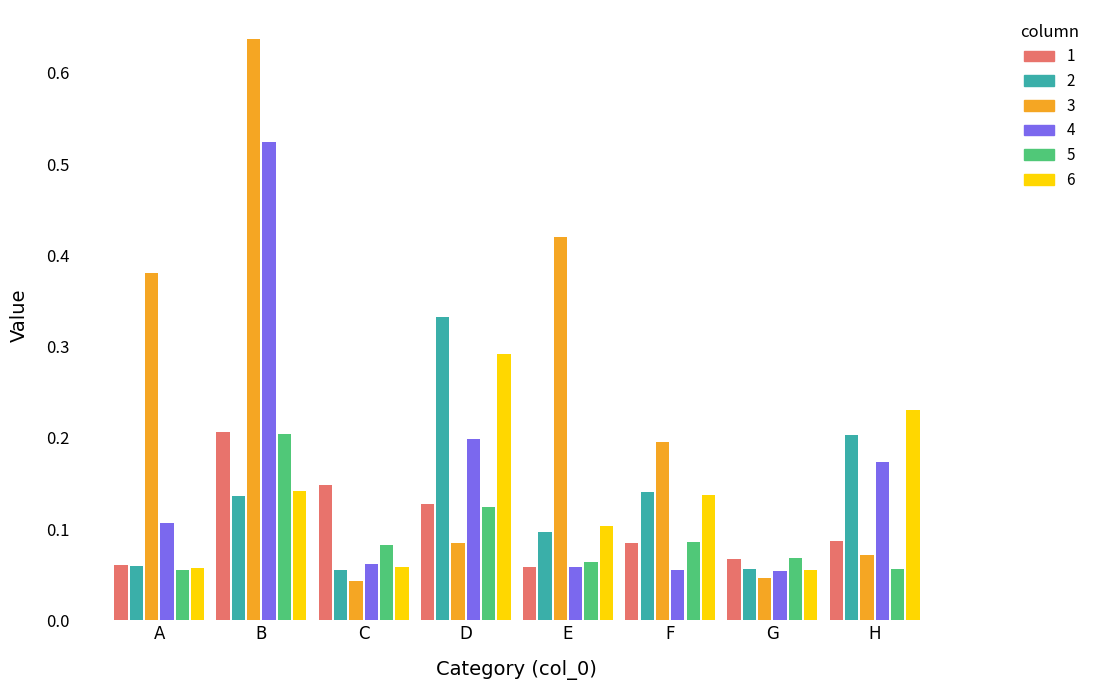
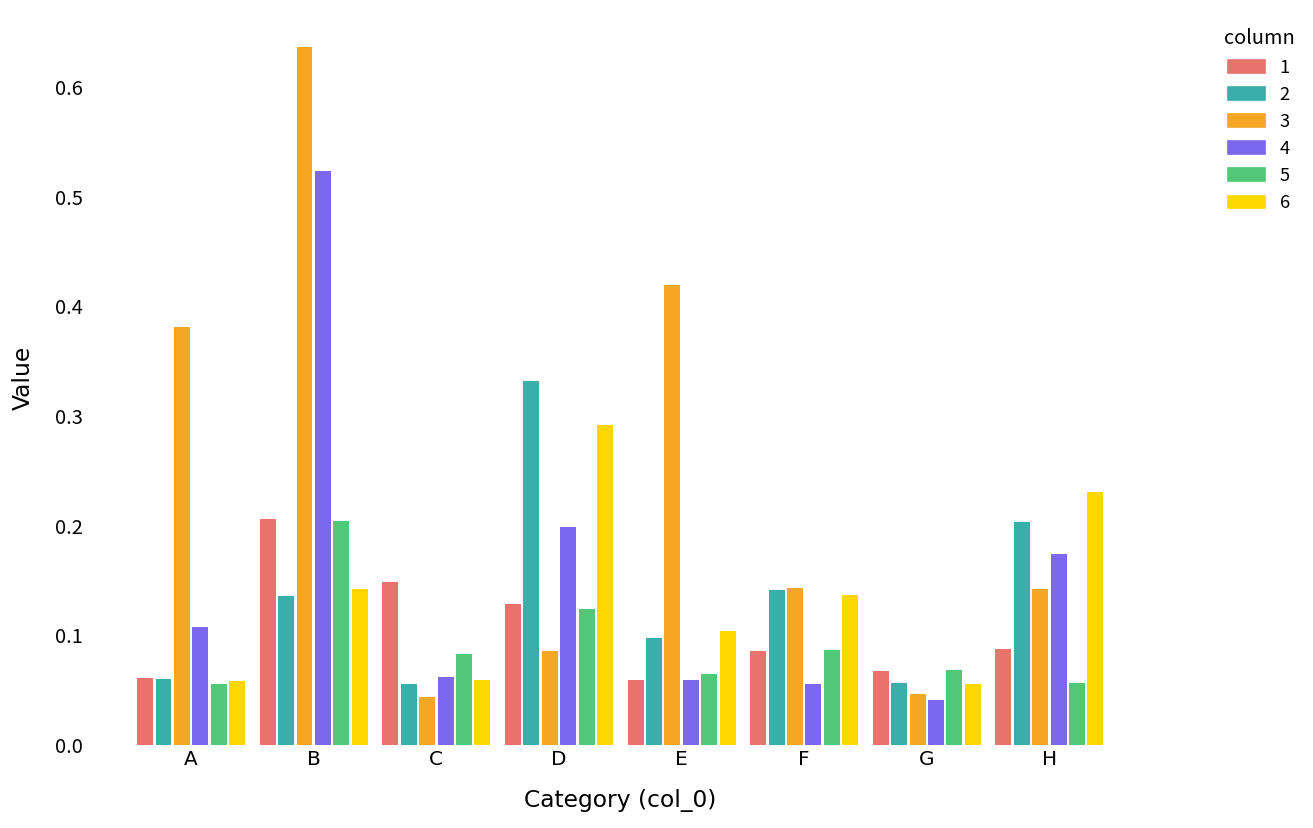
3, F: 0.20 -> 0.14
4, G: 0.05 -> 0.04
3, H: 0.07 -> 0.14
